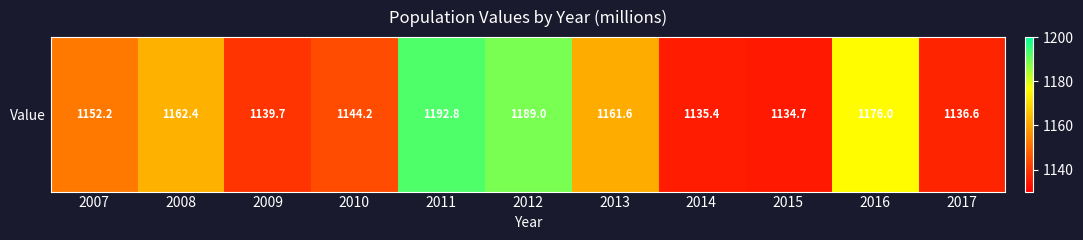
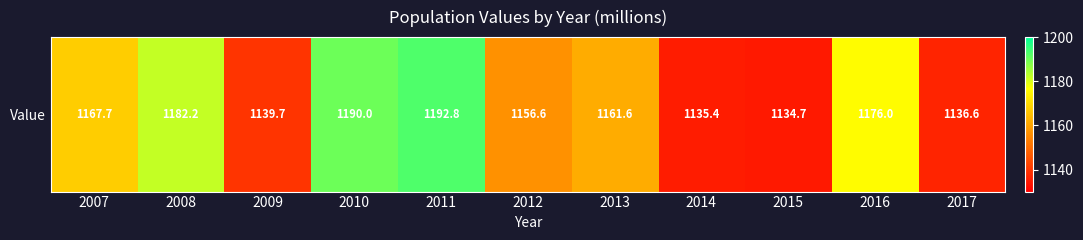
Value, 2007: 1152.2 -> 1167.7
Value, 2008: 1162.4 -> 1182.2
Value, 2010: 1144.2 -> 1190.0
Value, 2012: 1189.0 -> 1156.6
